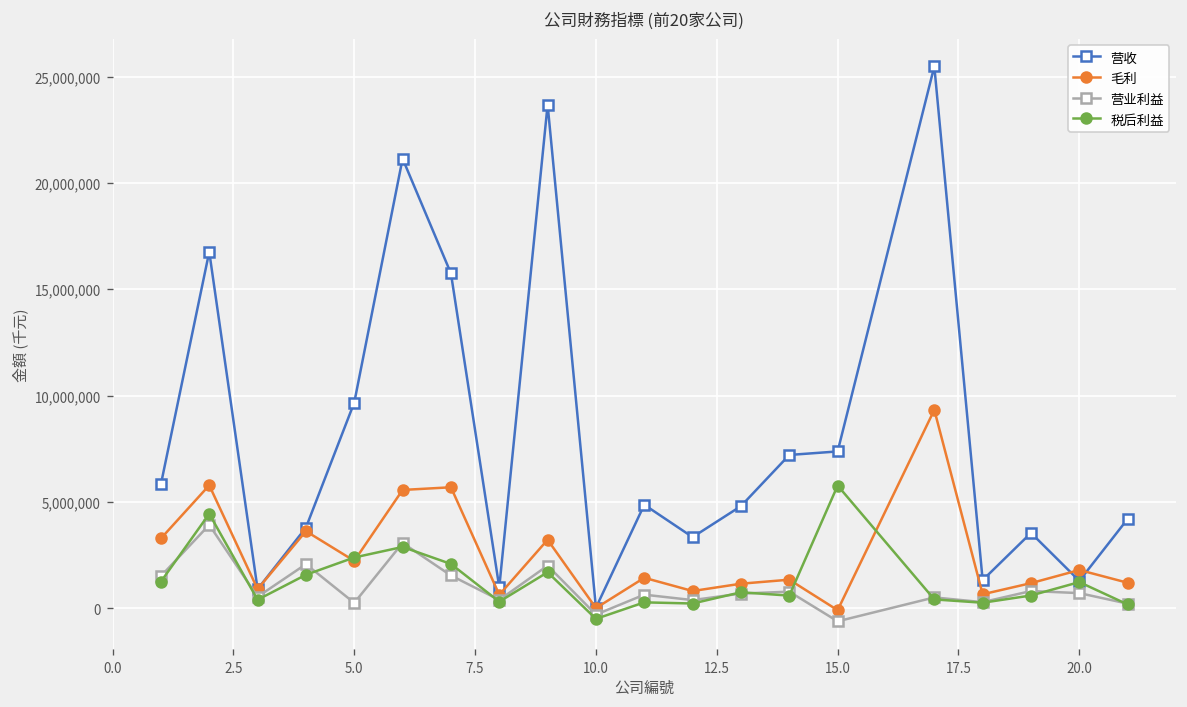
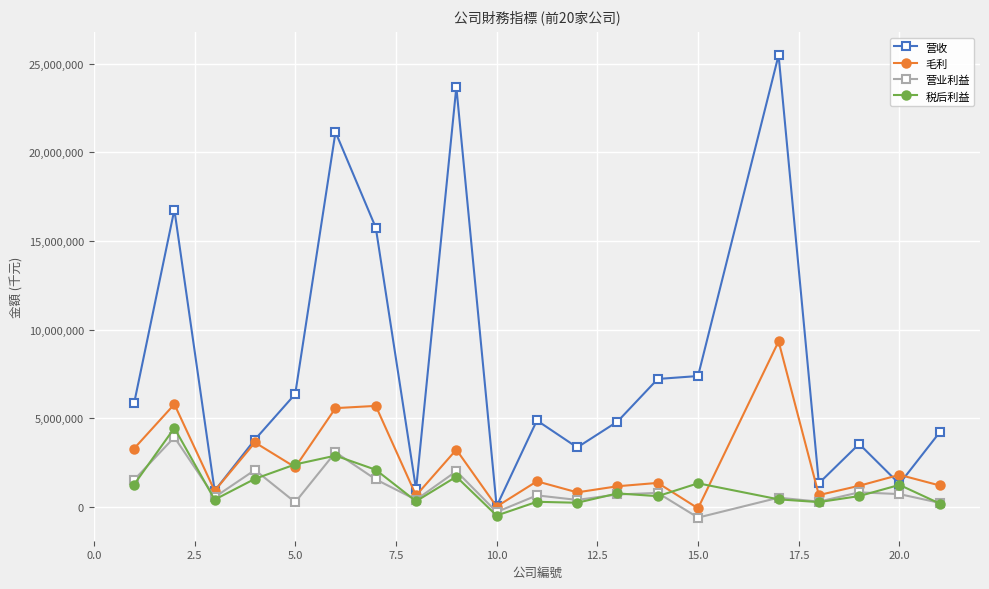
营收, 5.0: 9,700,000 -> 6,400,000
税后利益, 15.0: 5,800,000 -> 1,300,000
